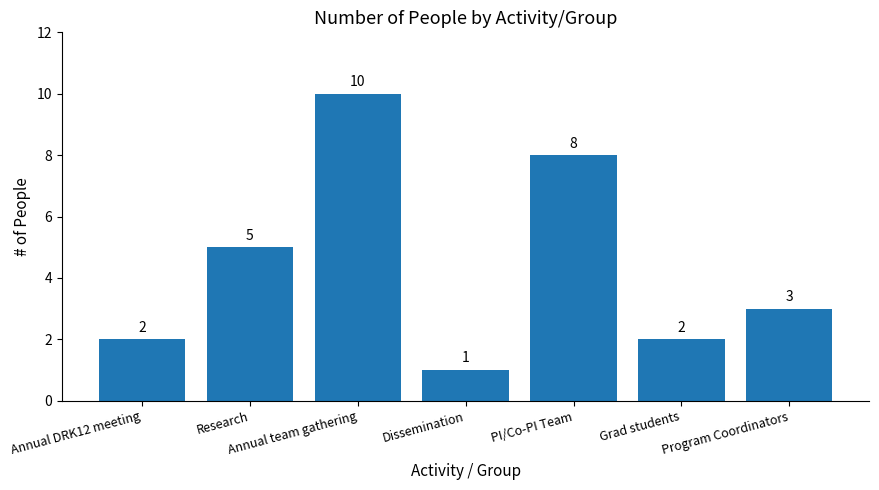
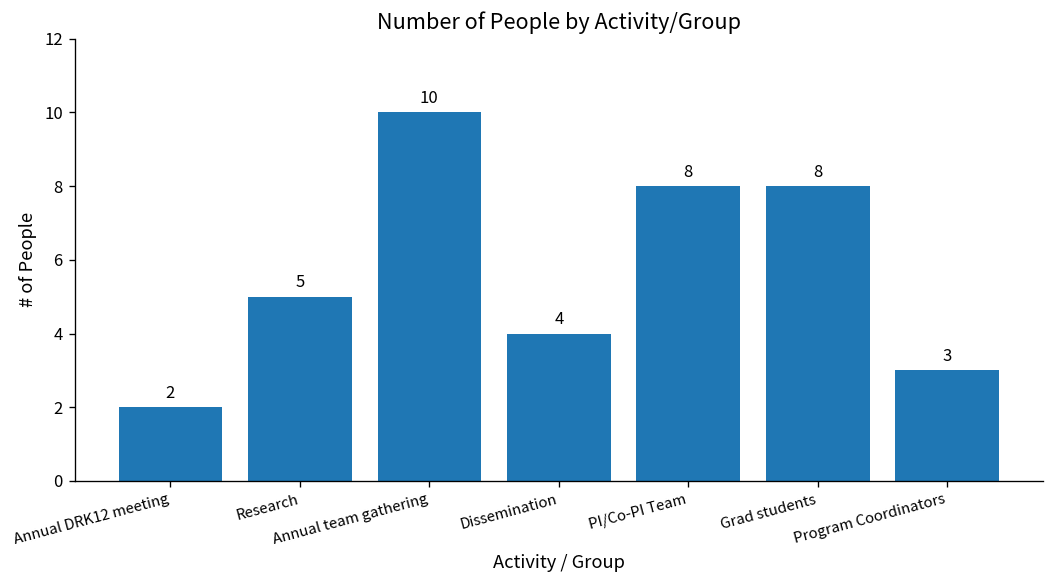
Dissemination: 1 -> 4
Grad students: 2 -> 8
